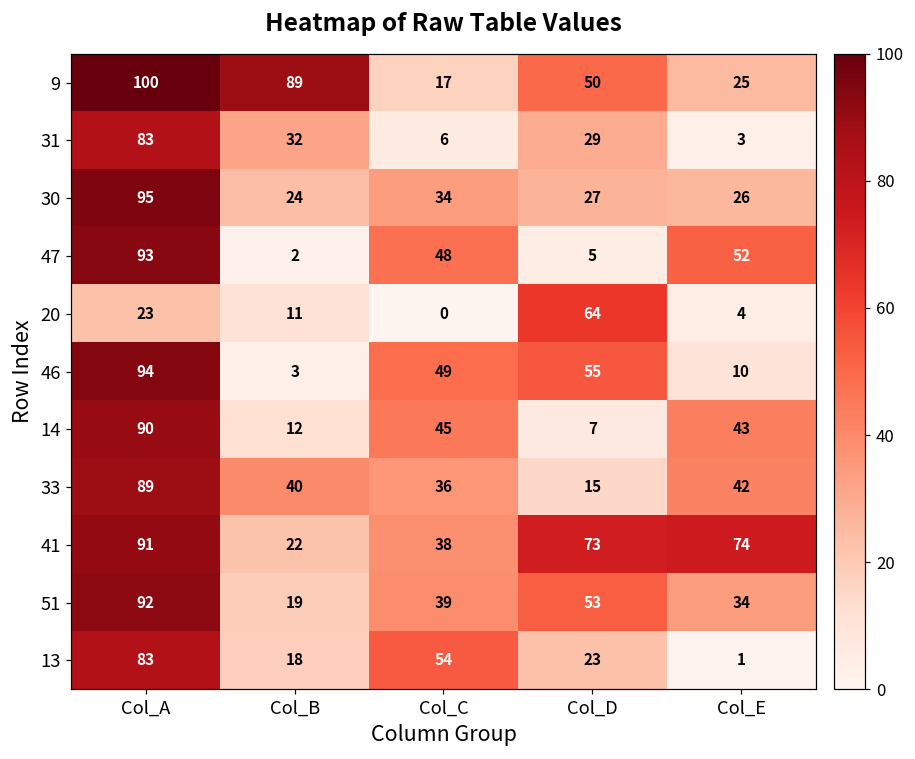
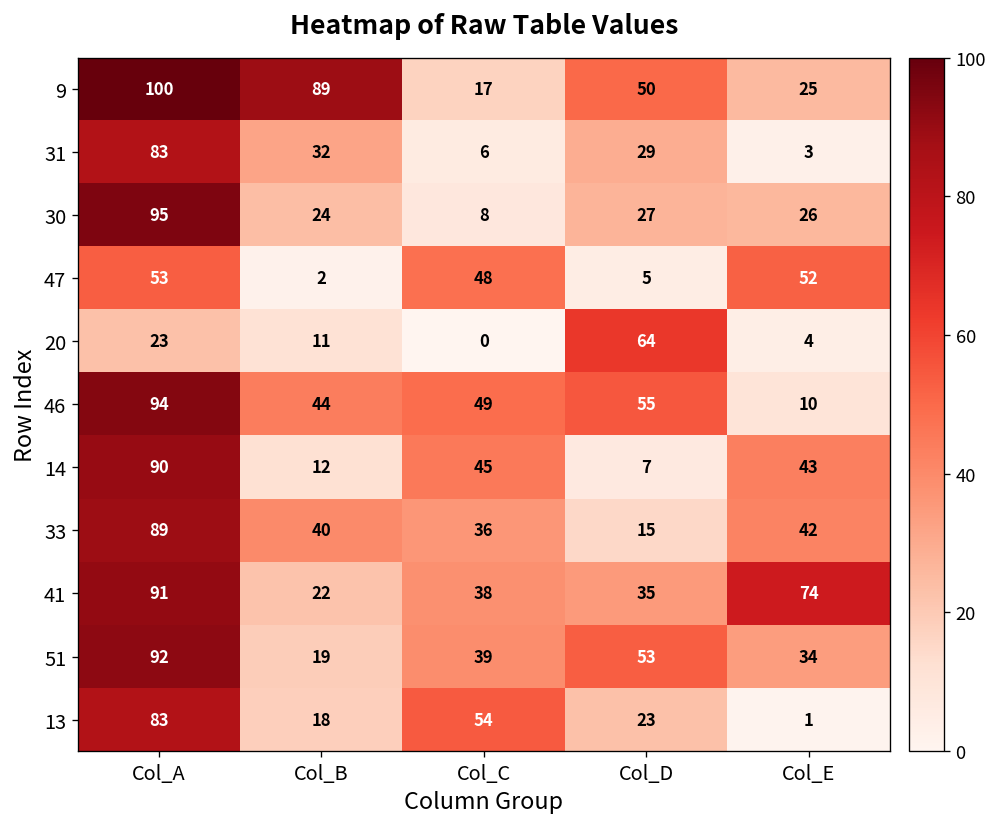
30, Col_C: 34 -> 8
47, Col_A: 93 -> 53
46, Col_B: 3 -> 44
41, Col_D: 73 -> 35
